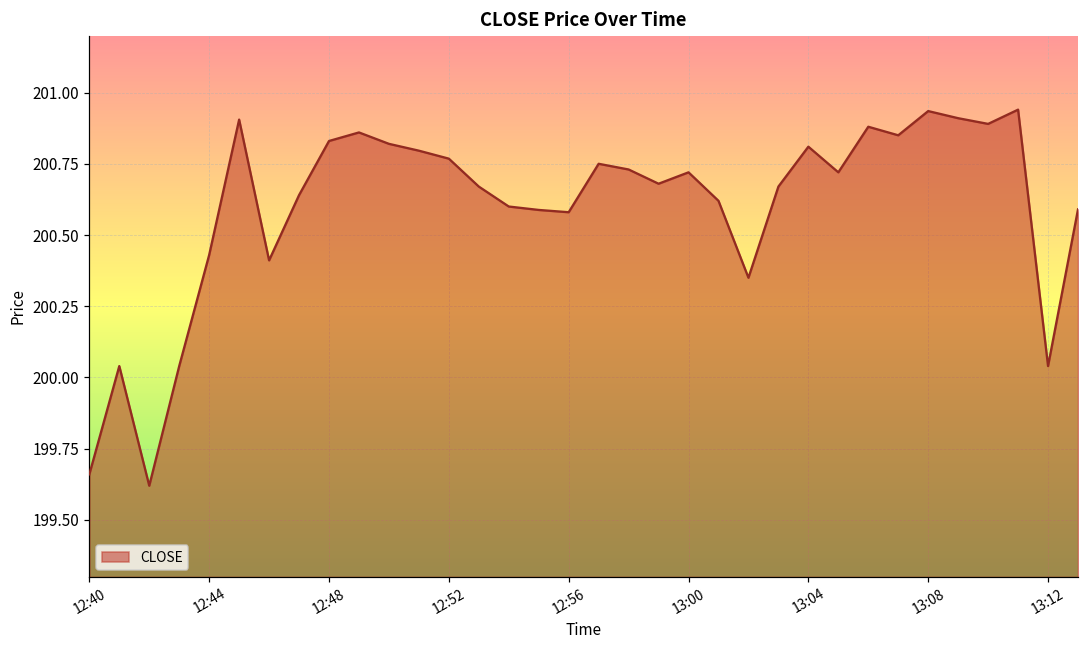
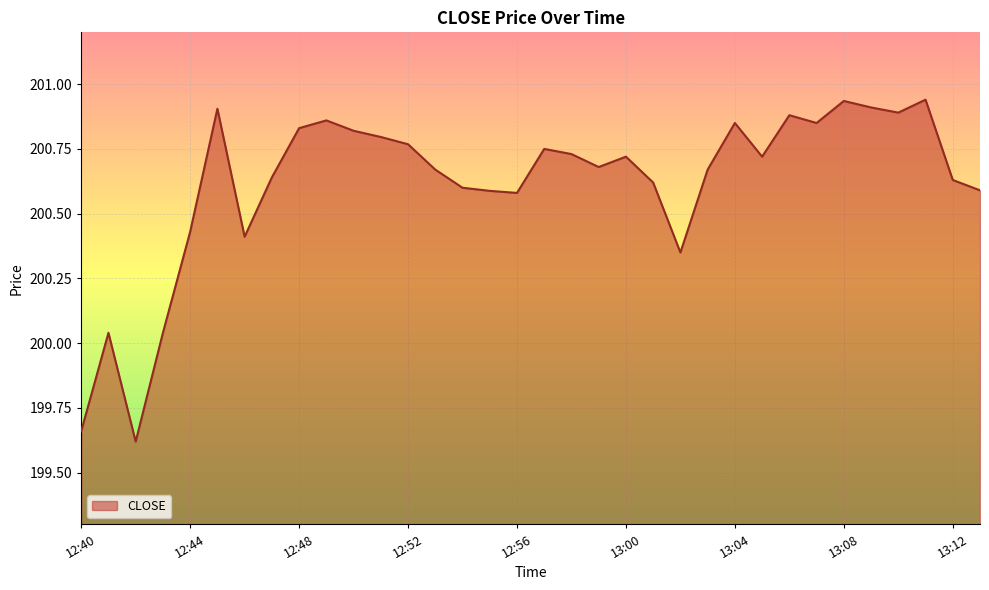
13:04: 200.81 -> 200.85
13:12: 200.04 -> 200.63
